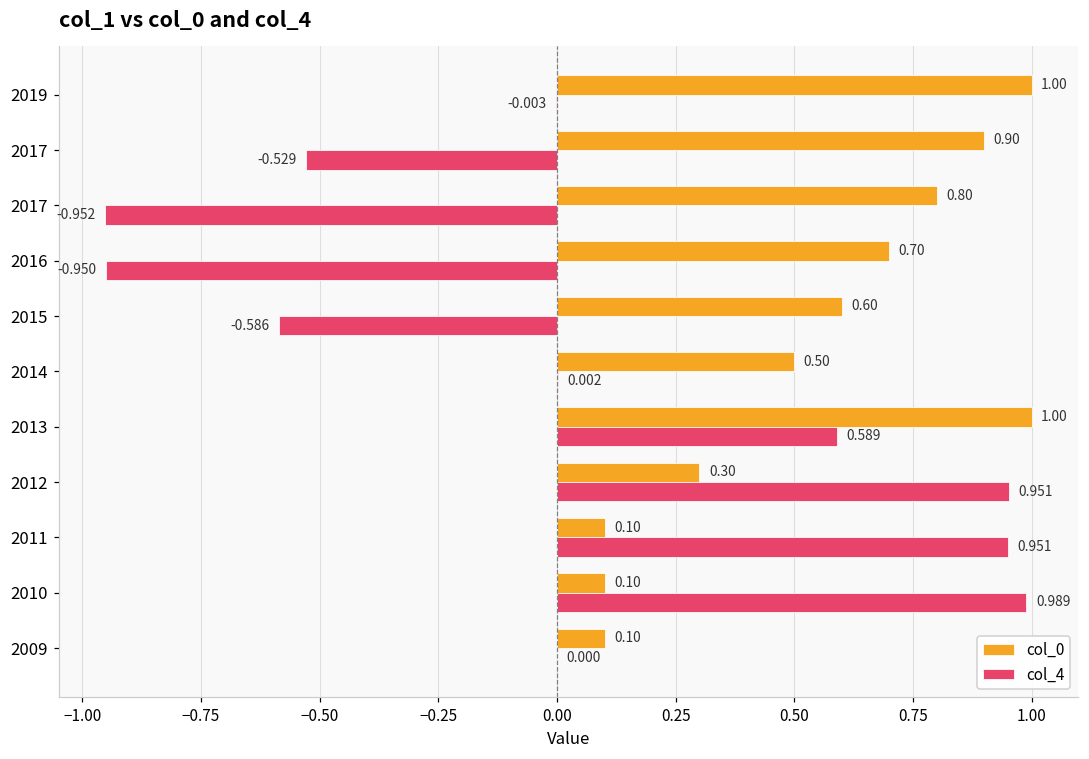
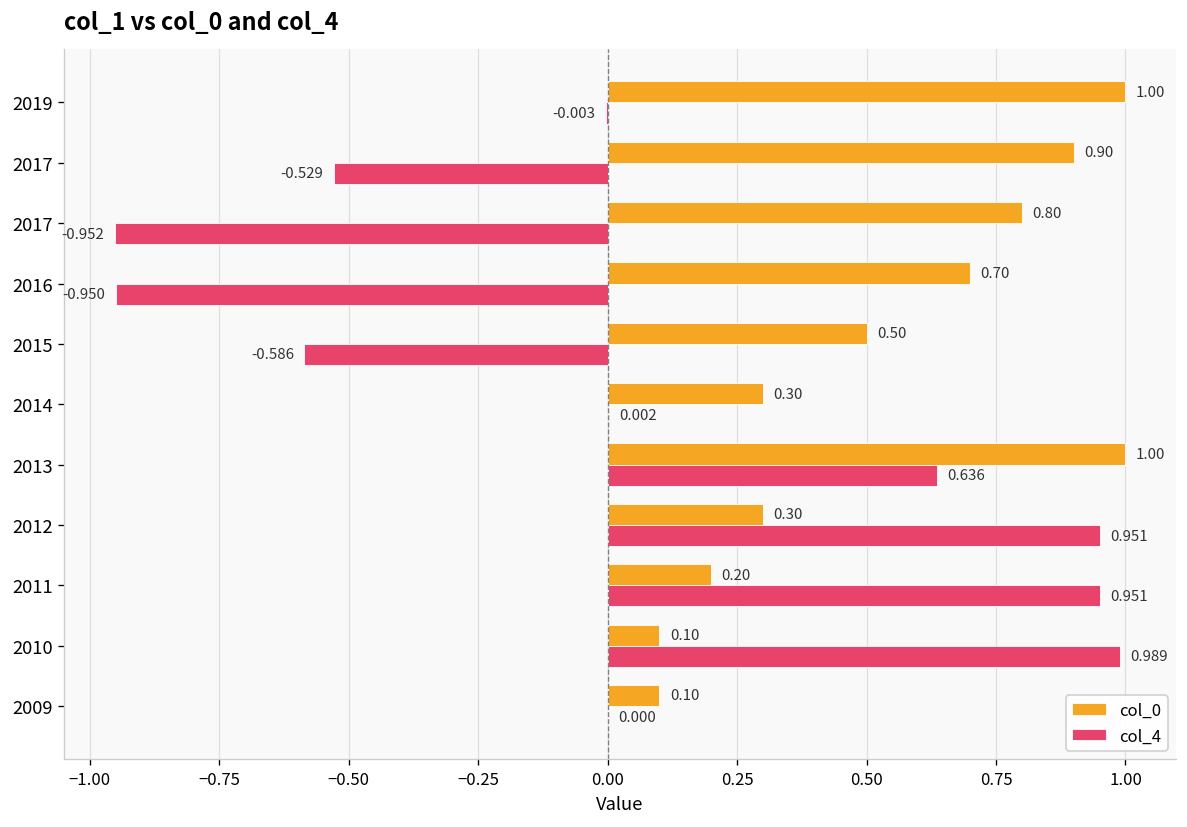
col_0, 2015: 0.60 -> 0.50
col_0, 2014: 0.50 -> 0.30
col_4, 2013: 0.589 -> 0.636
col_0, 2011: 0.10 -> 0.20
